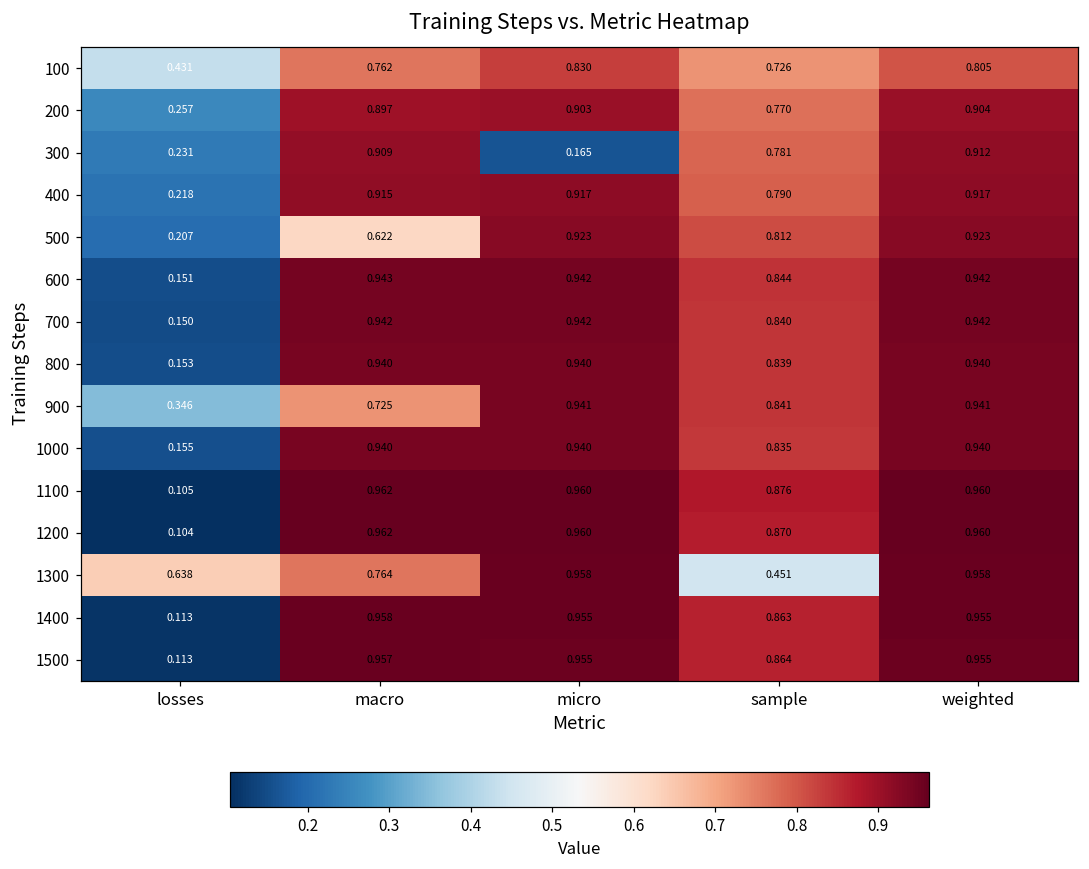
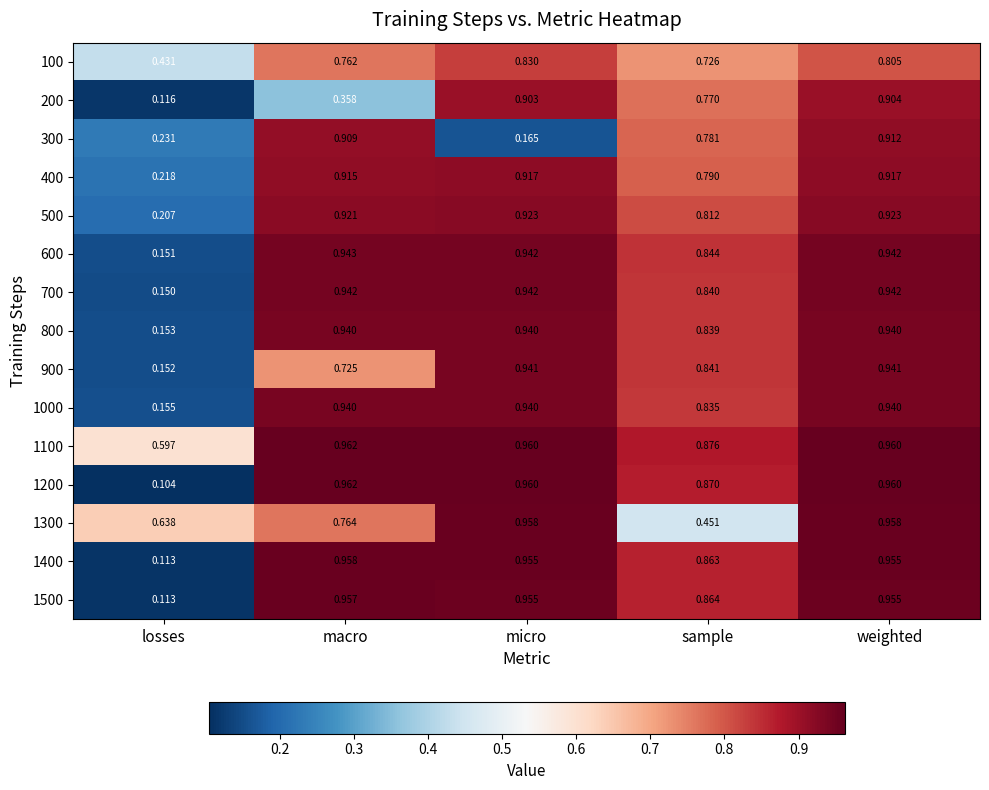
200, losses: 0.257 -> 0.116
200, macro: 0.897 -> 0.358
500, macro: 0.622 -> 0.921
900, losses: 0.346 -> 0.152
1100, losses: 0.105 -> 0.597
